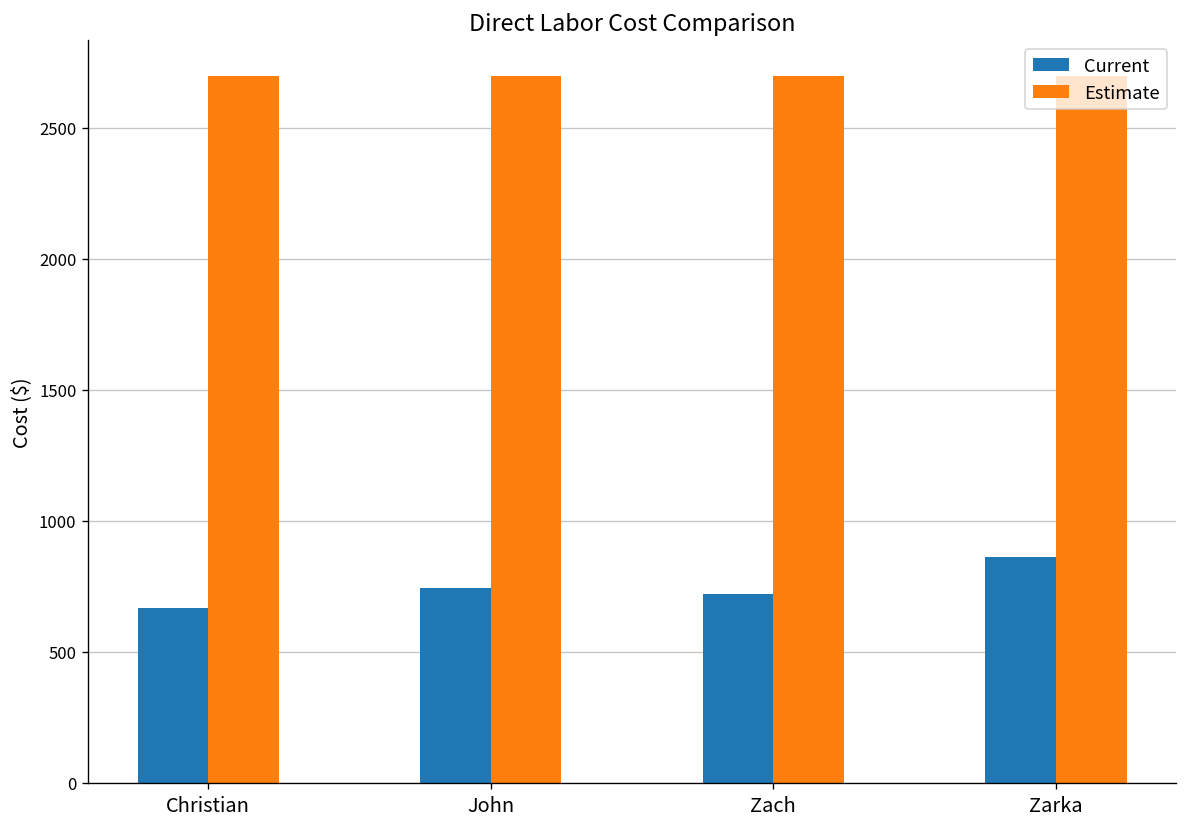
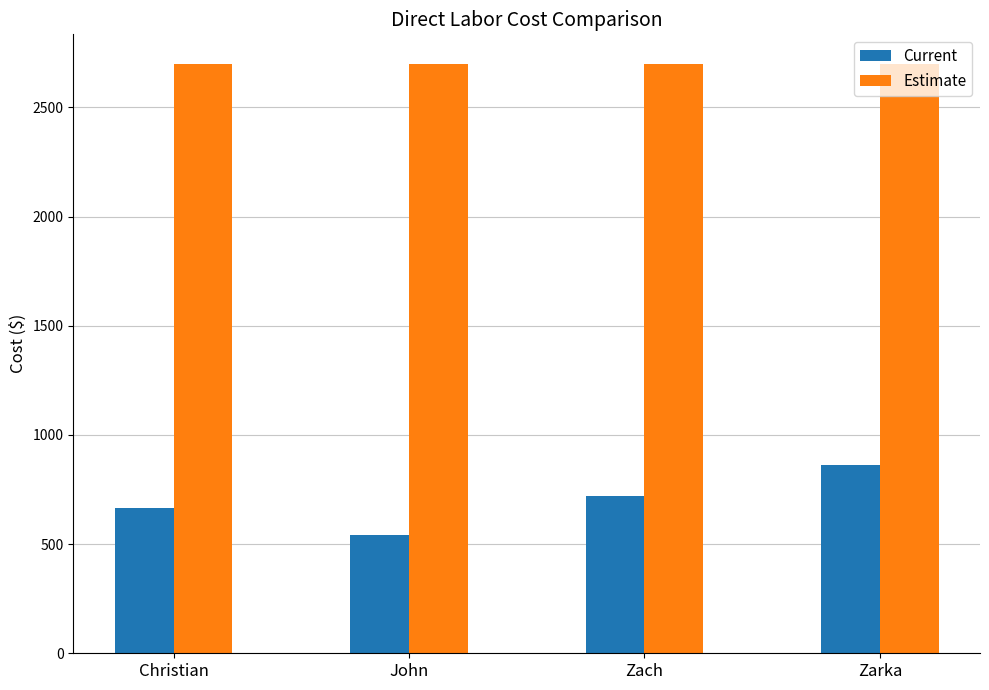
Current, John: 750 -> 540
